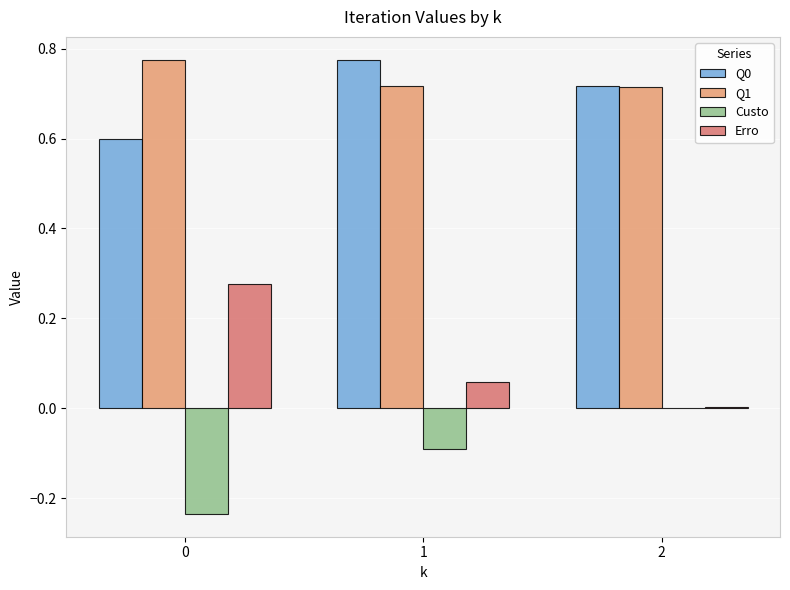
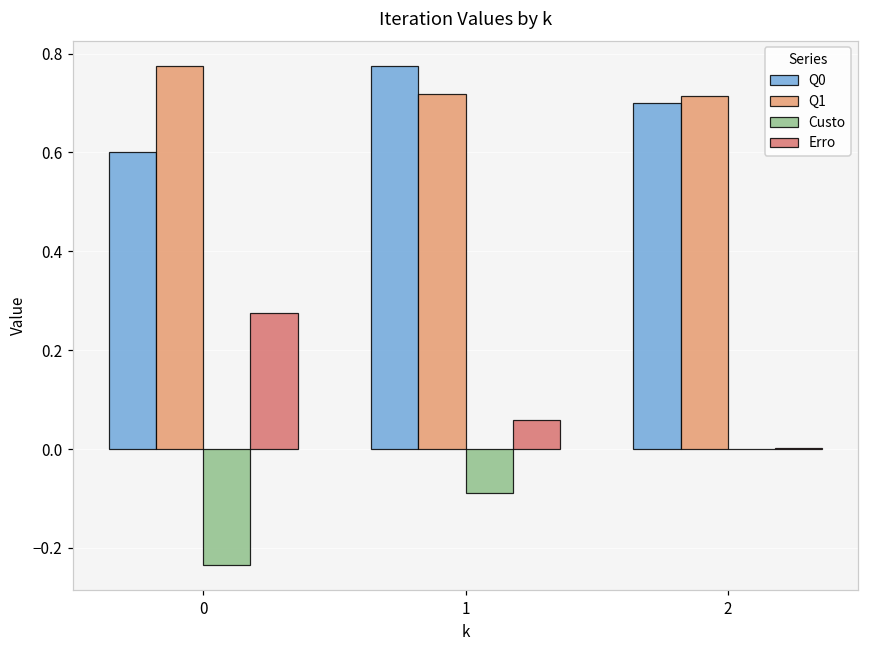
Q0, 2: 0.72 -> 0.70
